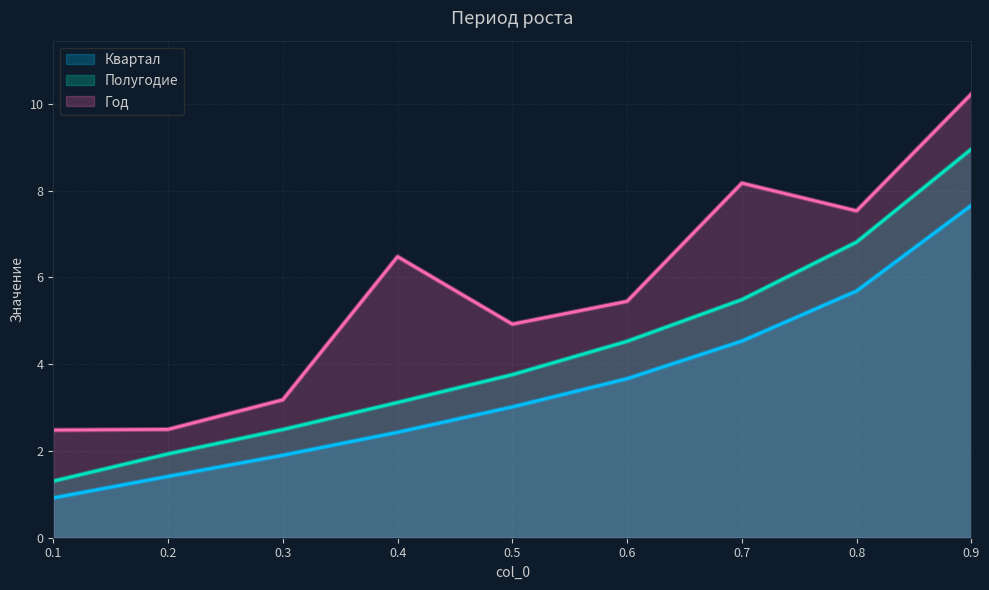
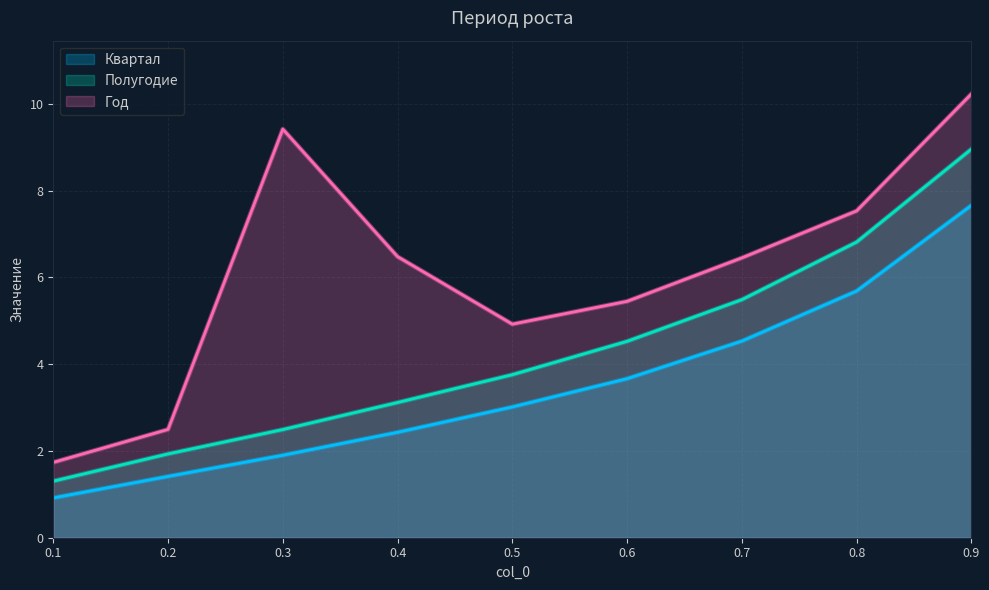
Год, 0.1: 2.5 -> 1.7
Год, 0.3: 3.2 -> 9.4
Год, 0.7: 8.2 -> 6.5
